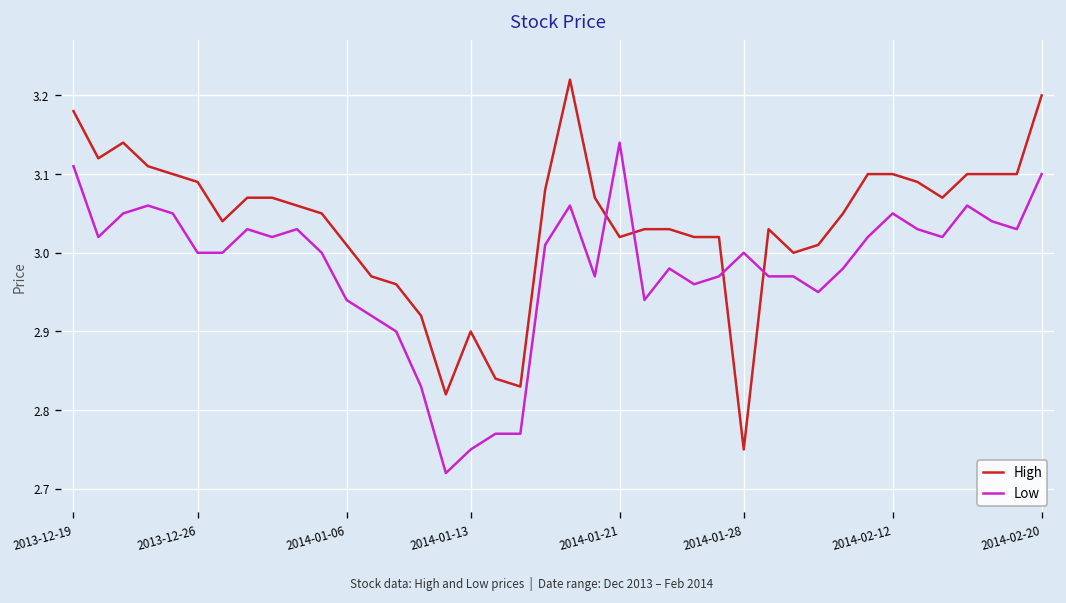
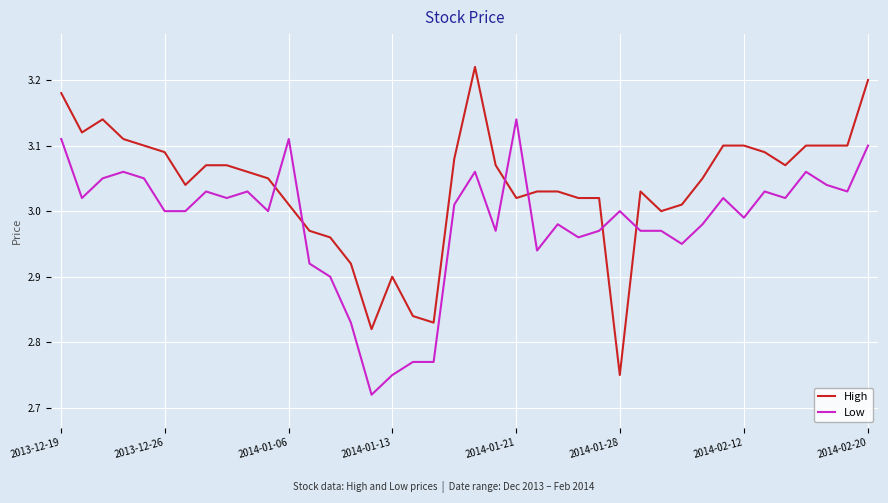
Low, 2014-01-06: 2.94 -> 3.11
Low, 2014-02-12: 3.05 -> 2.99
